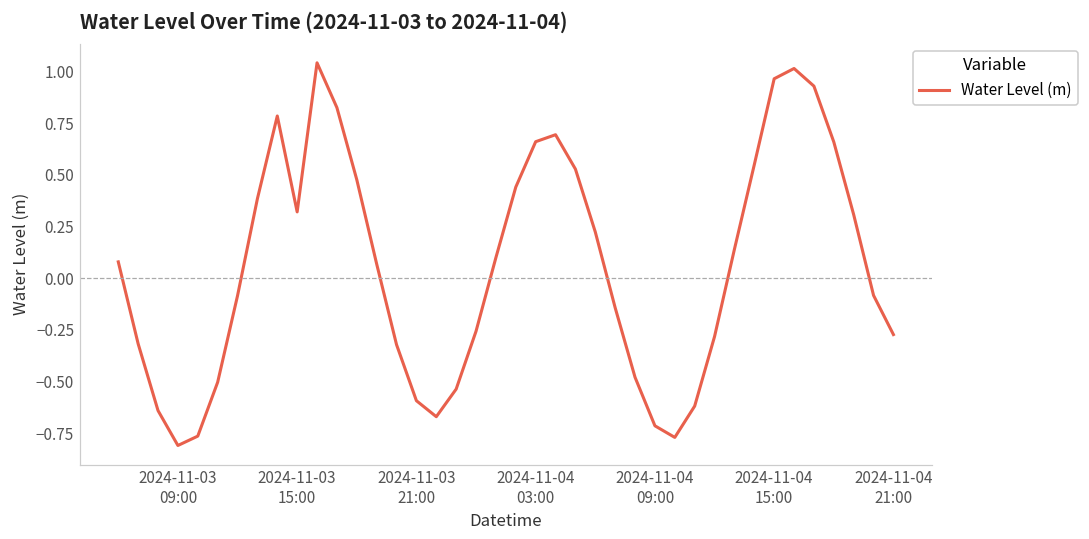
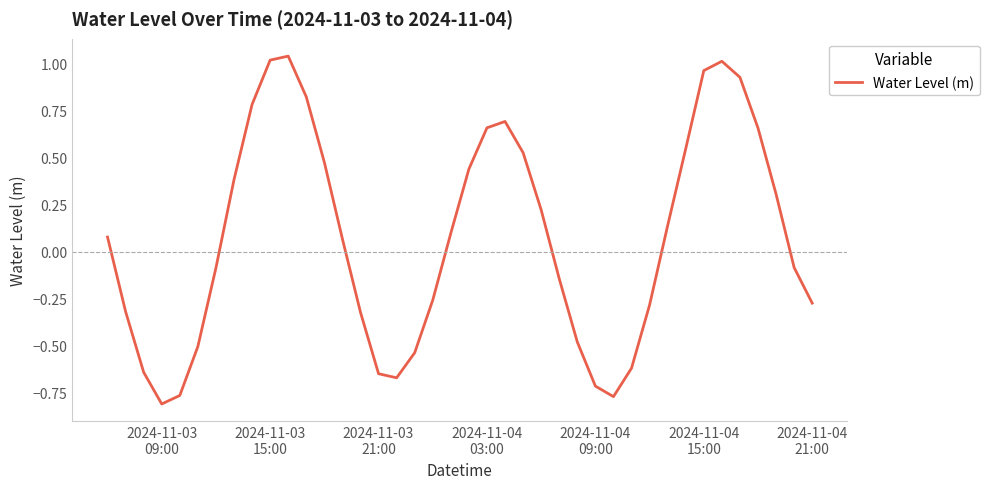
2024-11-03 15:00: 0.32 -> 1.02
2024-11-03 21:00: -0.59 -> -0.65
